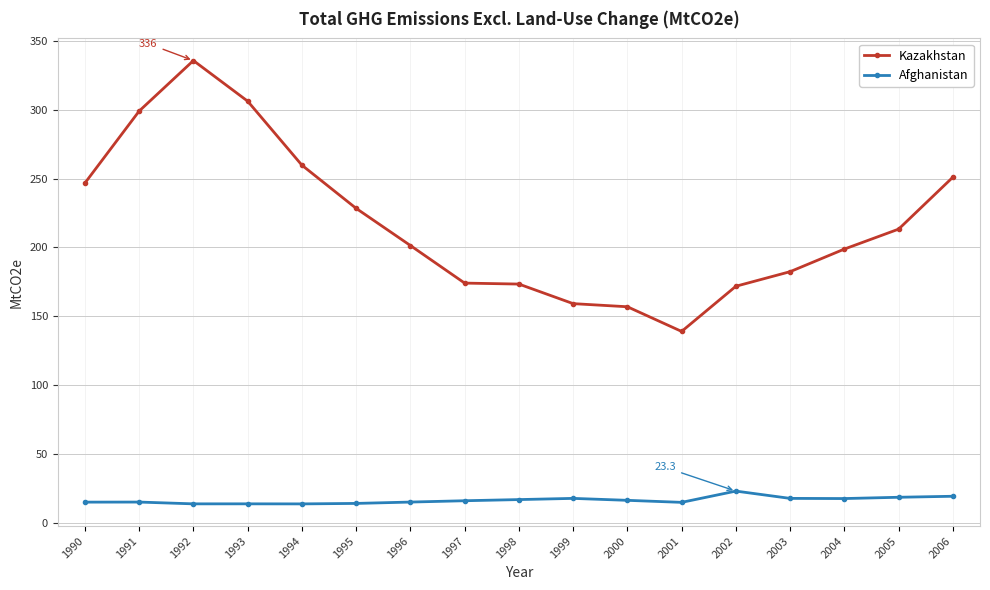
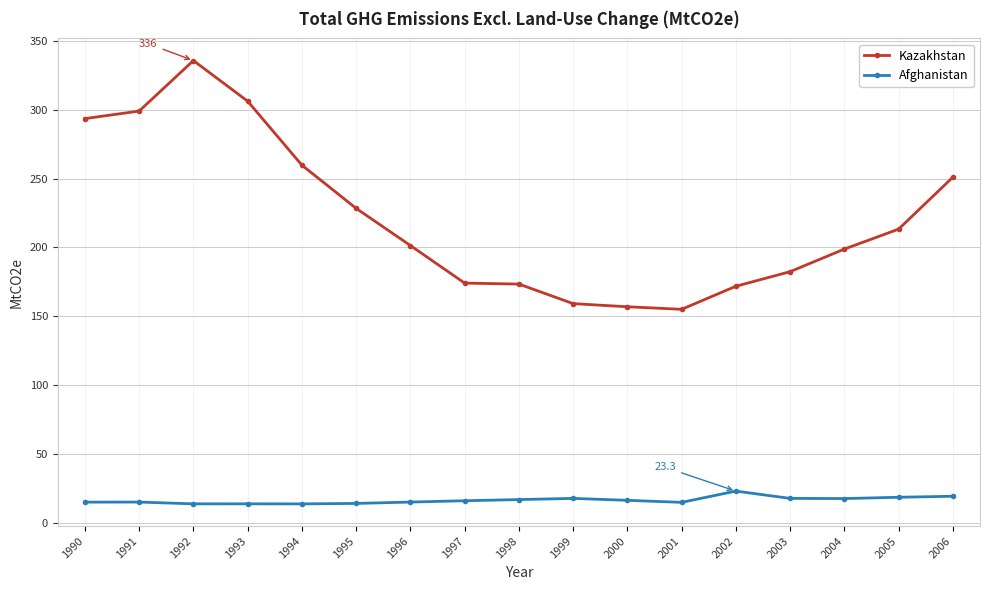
Kazakhstan, 1990: 247 -> 293
Kazakhstan, 2001: 139 -> 155
